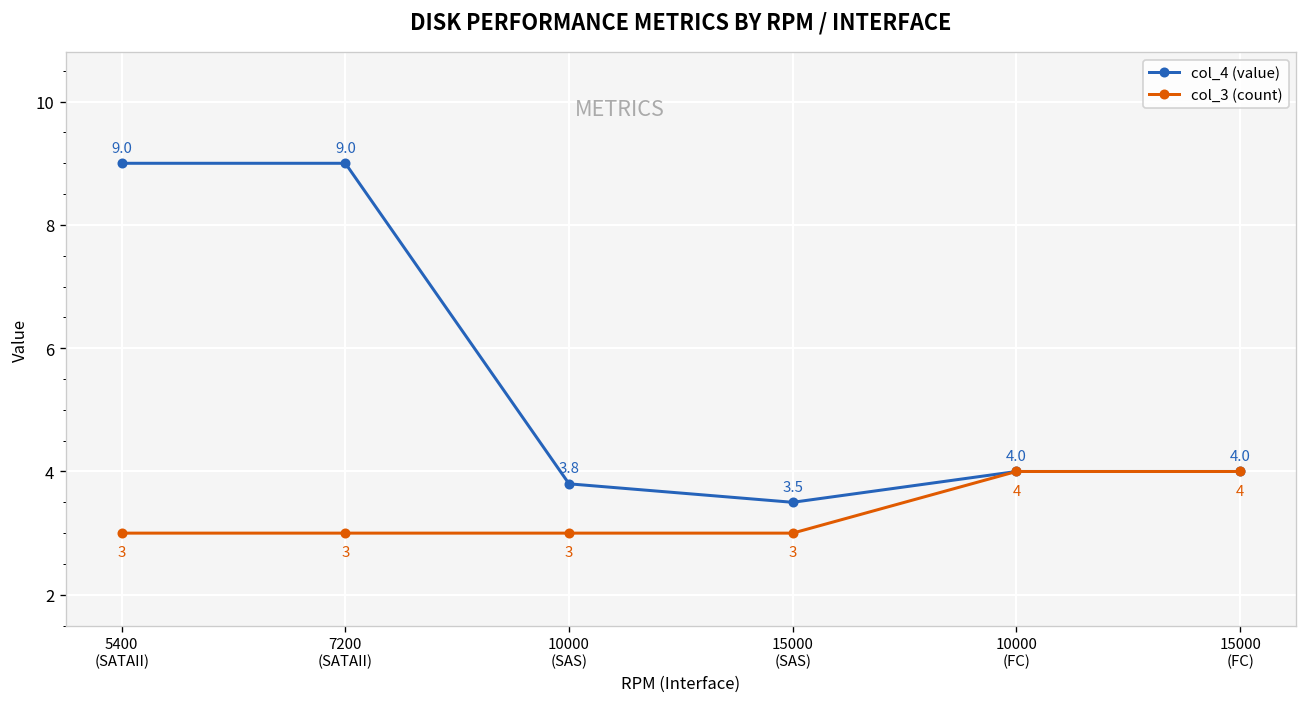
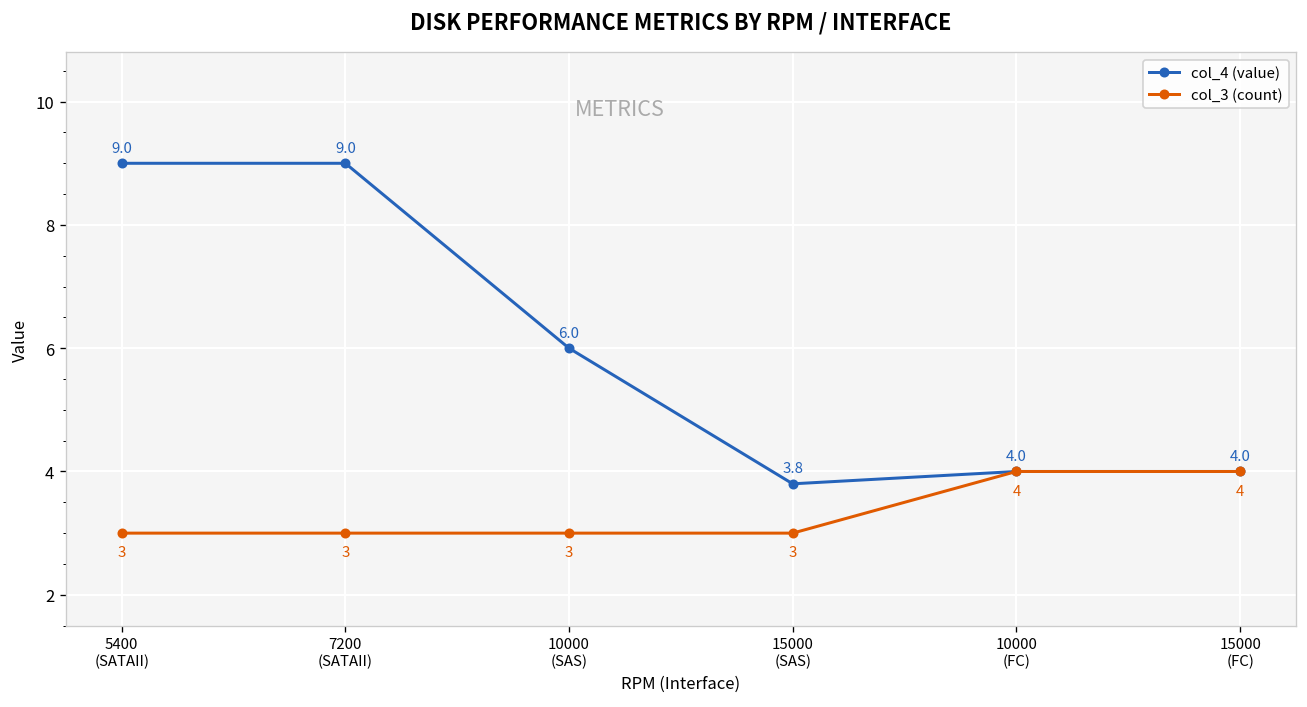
col_4 (value), 10000 (SAS): 3.8 -> 6.0
col_4 (value), 15000 (SAS): 3.5 -> 3.8
